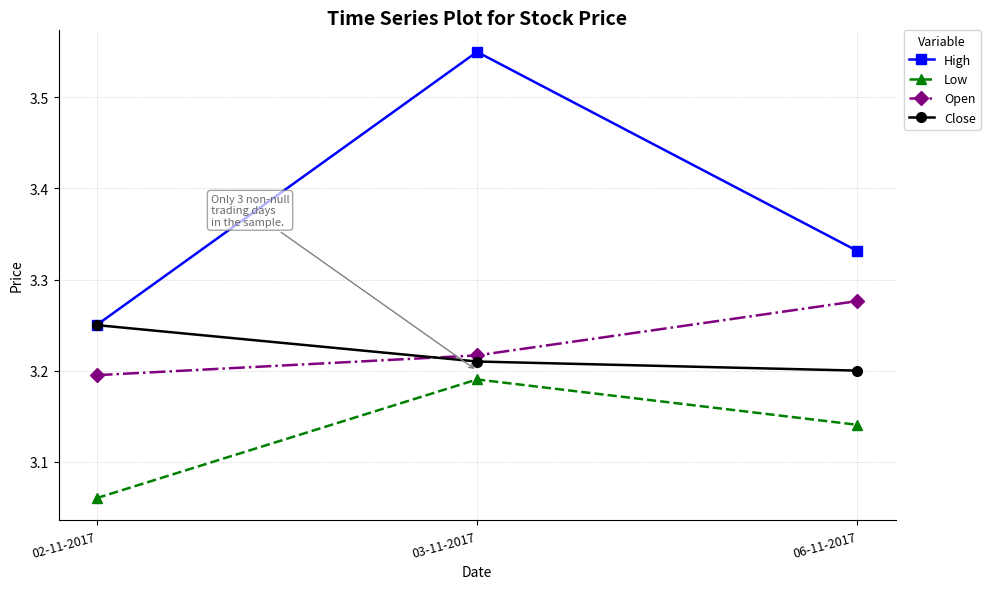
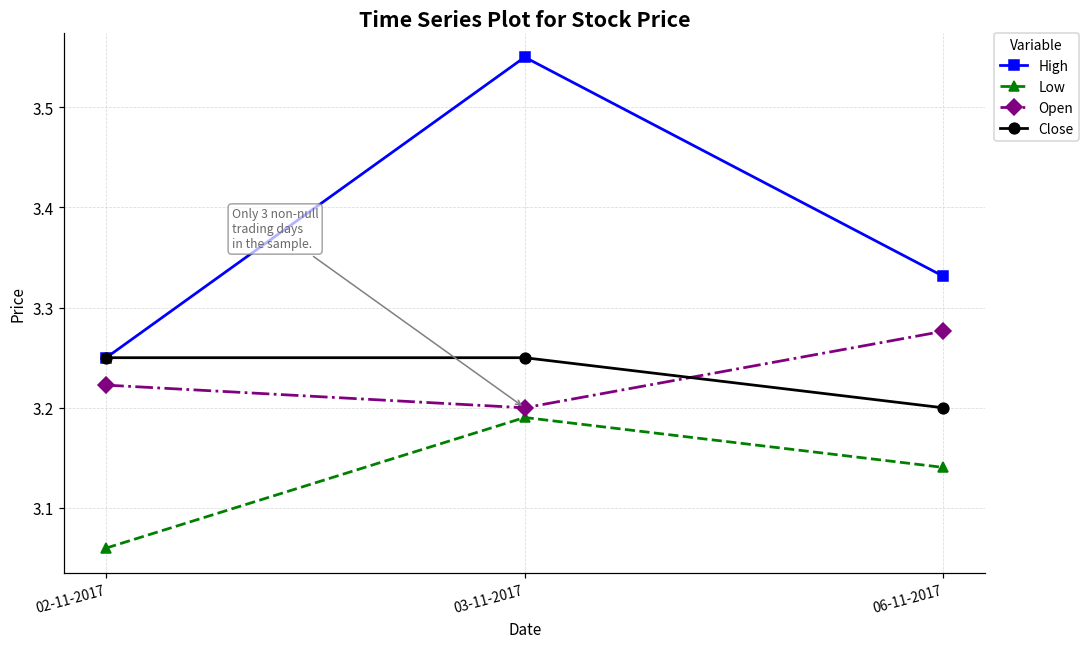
Open, 02-11-2017: 3.19 -> 3.22
Open, 03-11-2017: 3.22 -> 3.20
Close, 03-11-2017: 3.21 -> 3.25
